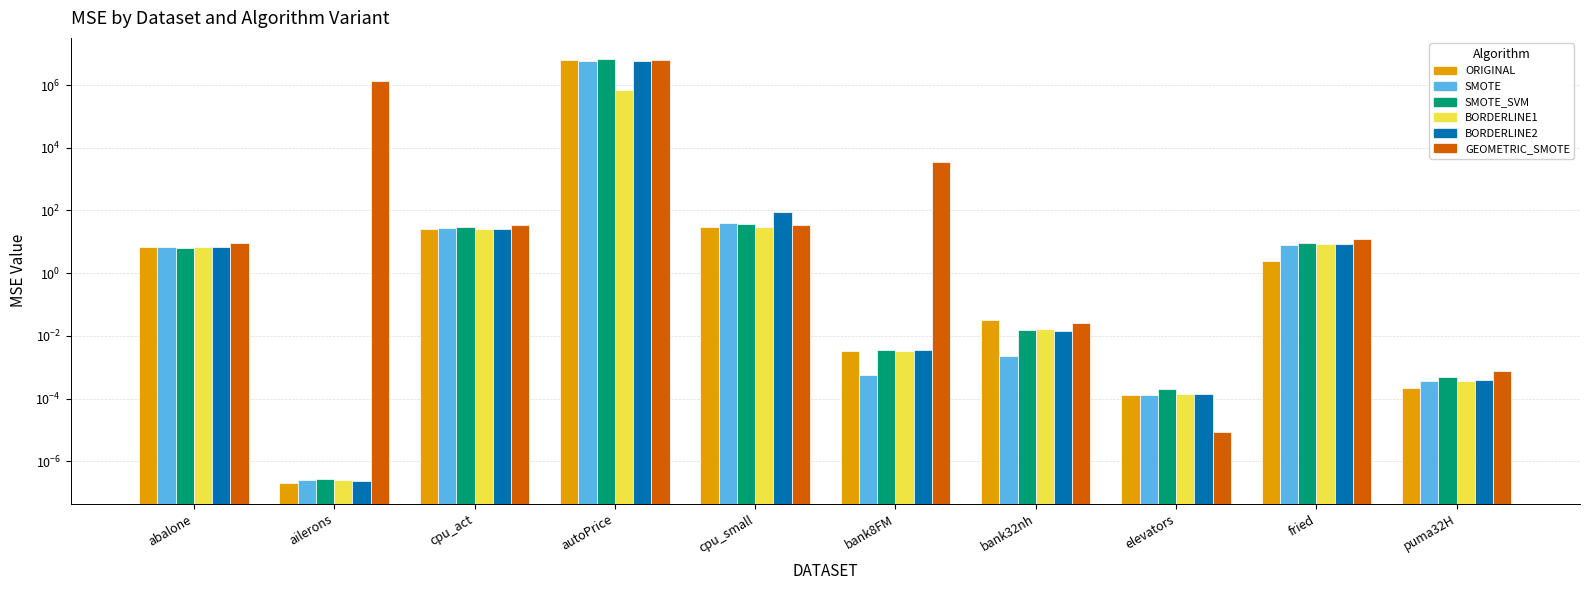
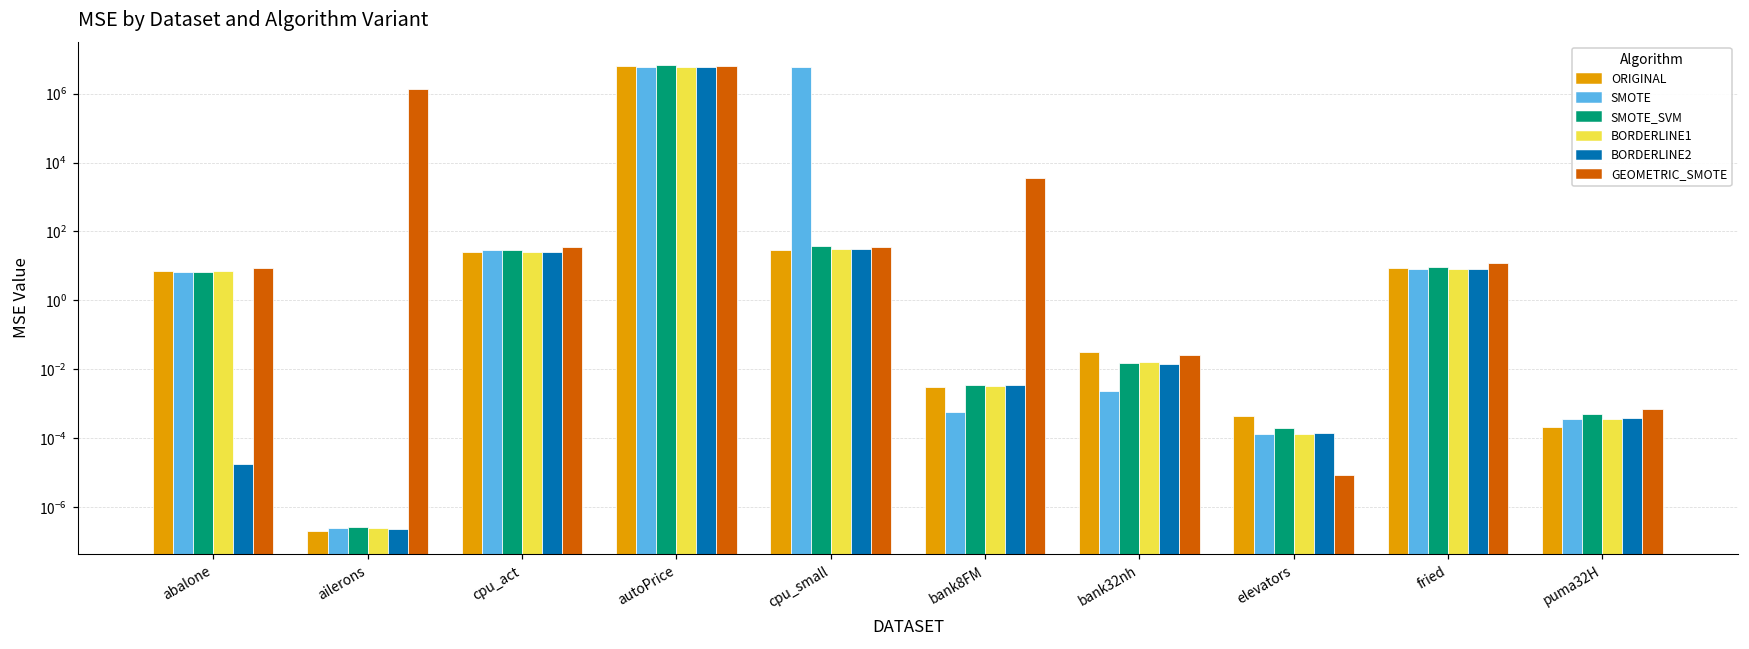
BORDERLINE2, abalone: 7 -> 0.00002
BORDERLINE1, autoPrice: 700000 -> 6000000
SMOTE, cpu_small: 40 -> 6000000
BORDERLINE2, cpu_small: 90 -> 30
ORIGINAL, elevators: 0.00013 -> 0.0005
ORIGINAL, fried: 2 -> 8
